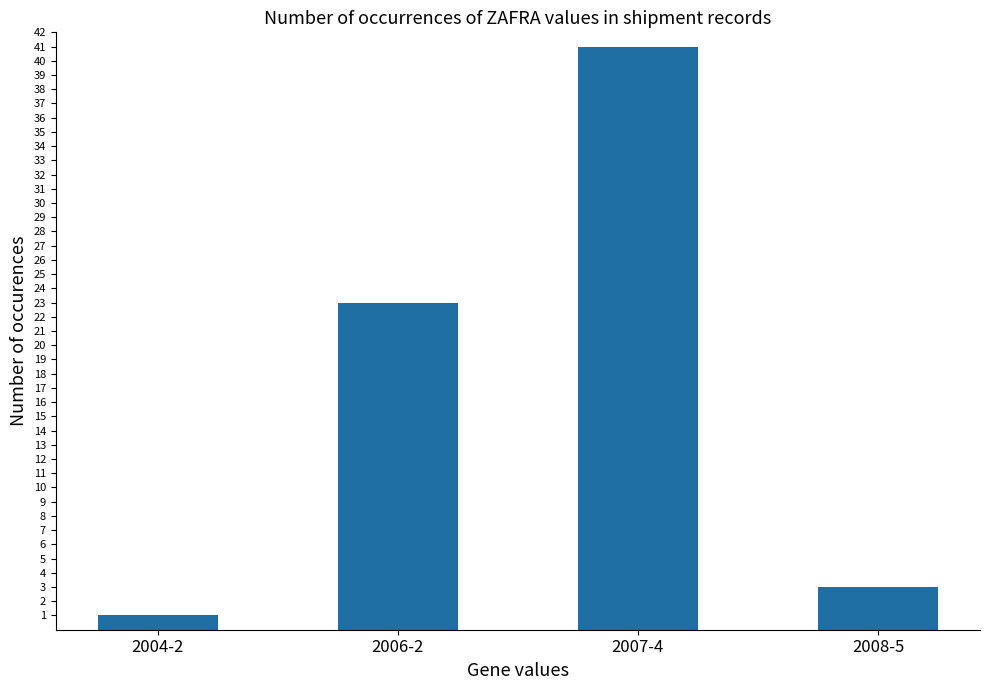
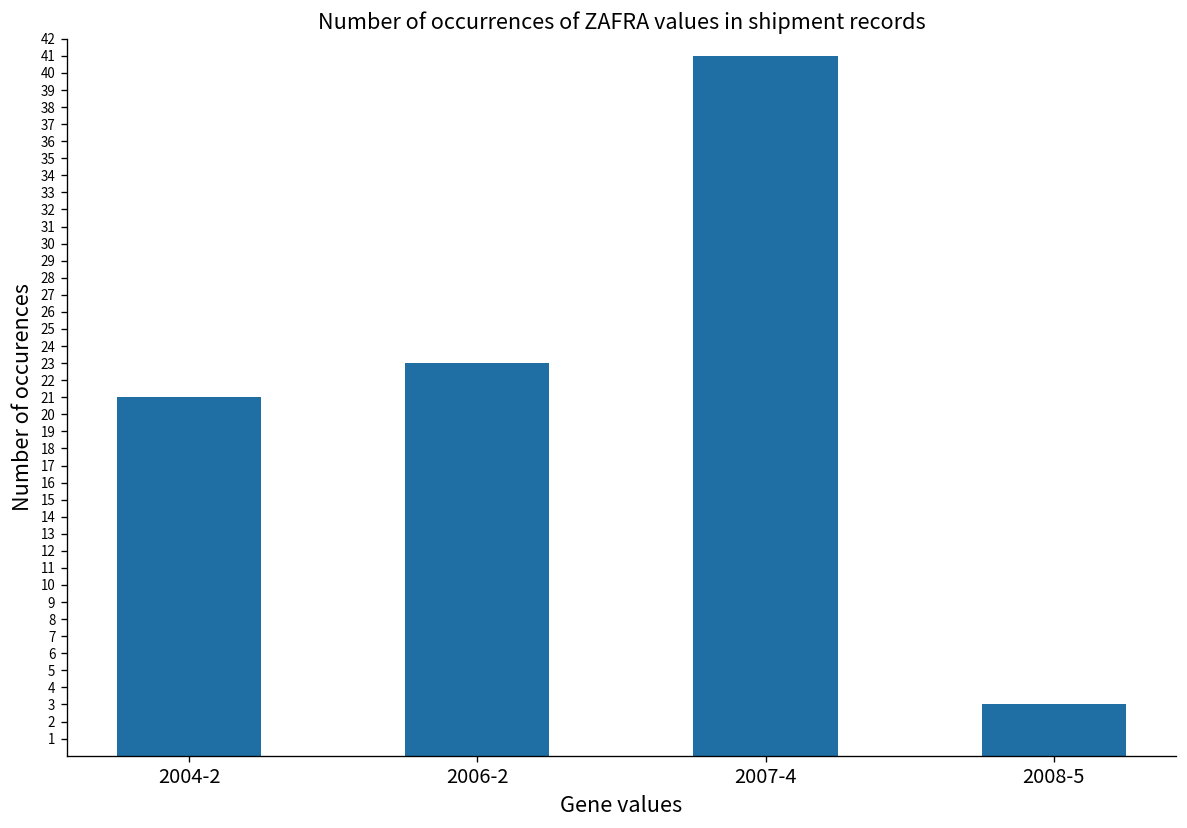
2004-2: 1 -> 21
